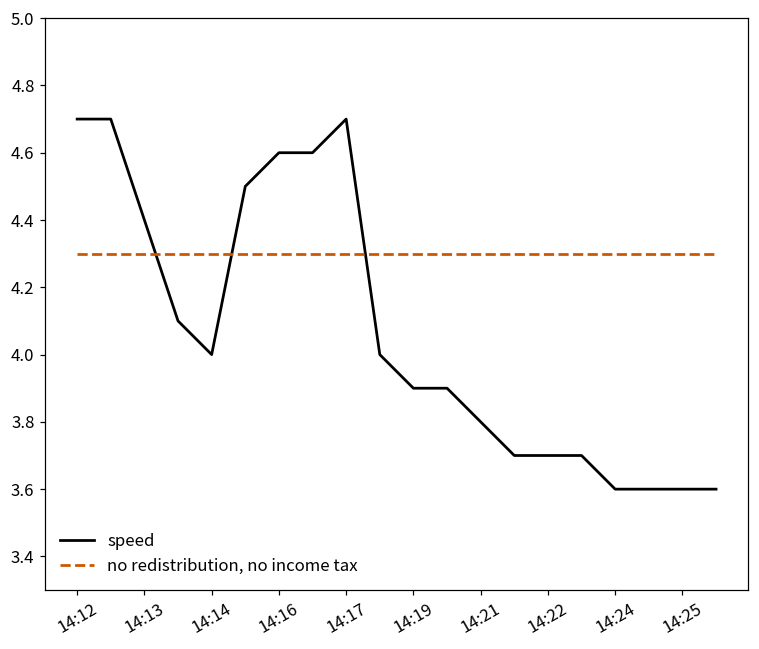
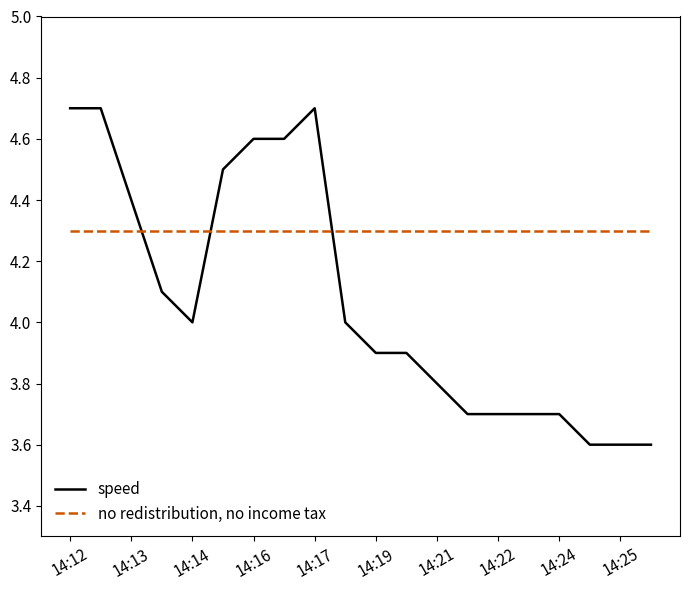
speed, 14:24: 3.6 -> 3.7
